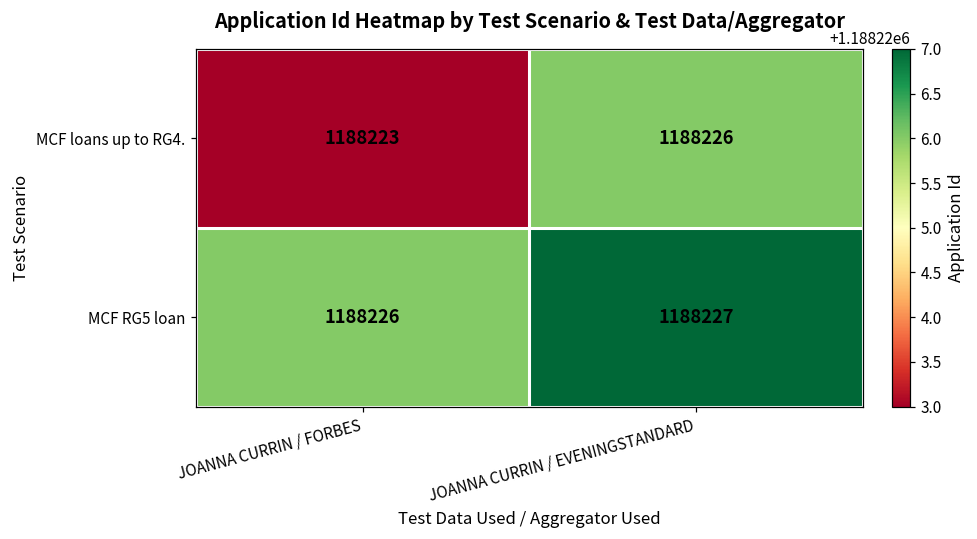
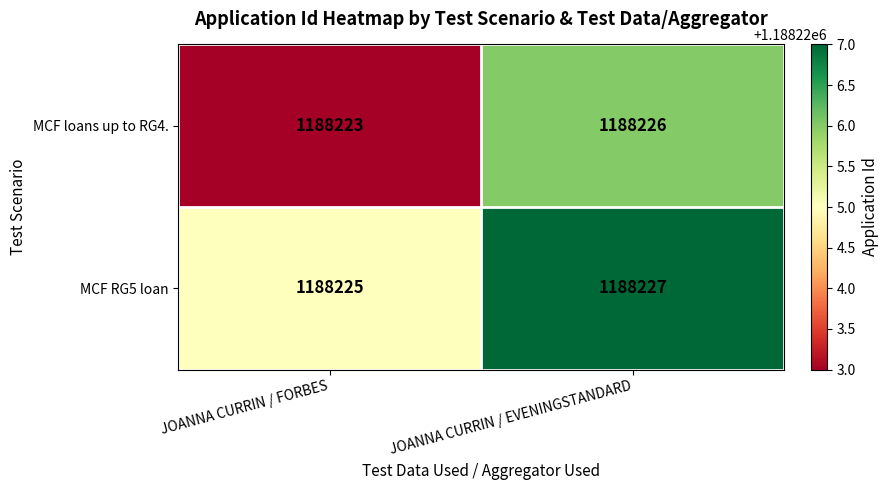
MCF RG5 loan, JOANNA CURRIN / FORBES: 1188226 -> 1188225
